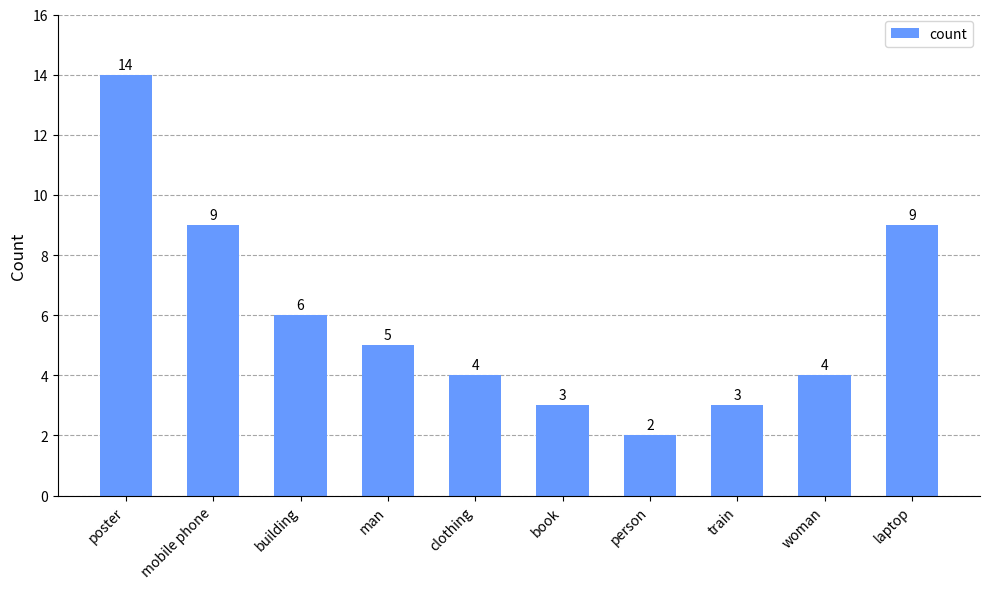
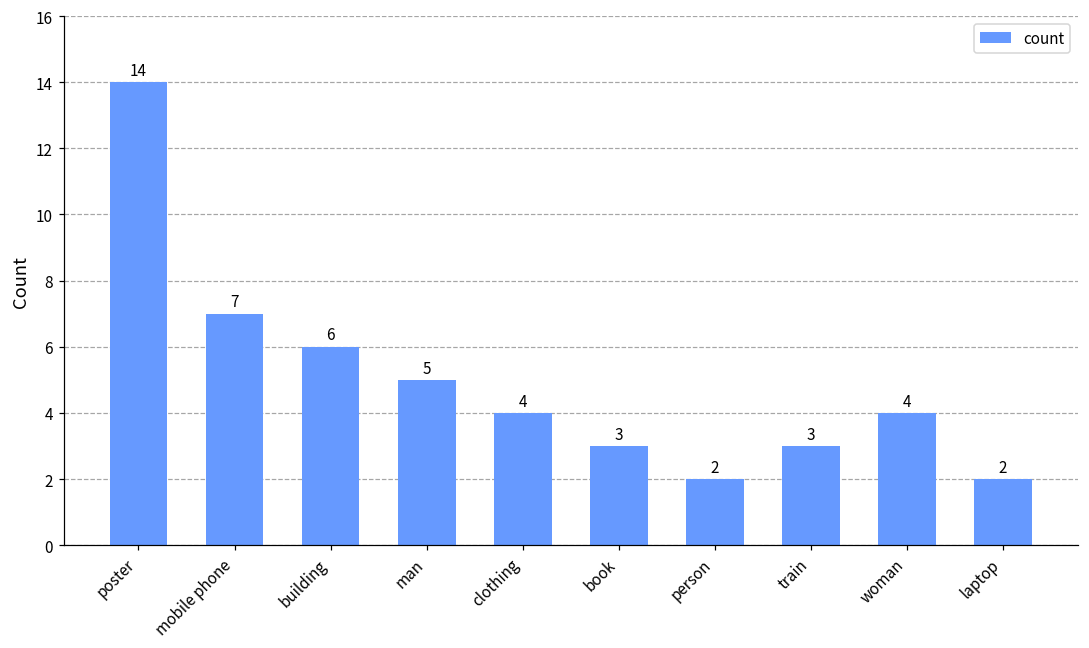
mobile phone: 9 -> 7
laptop: 9 -> 2
